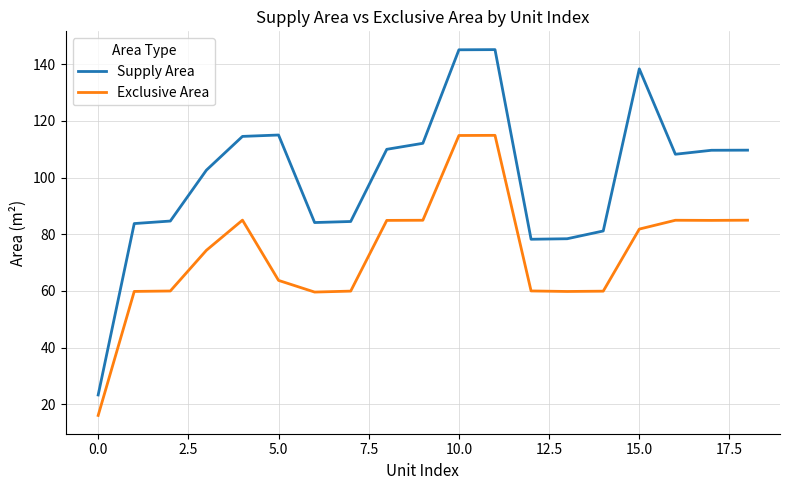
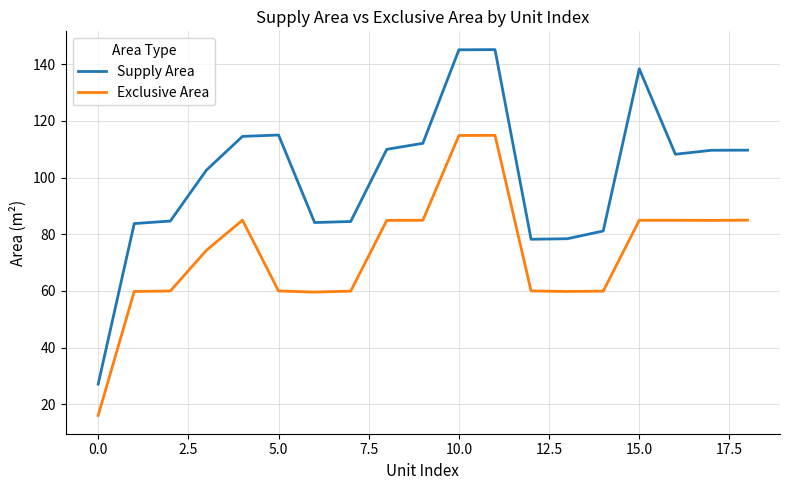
Supply Area, 0.0: 23 -> 27
Exclusive Area, 5.0: 64 -> 60
Exclusive Area, 15.0: 82 -> 85
